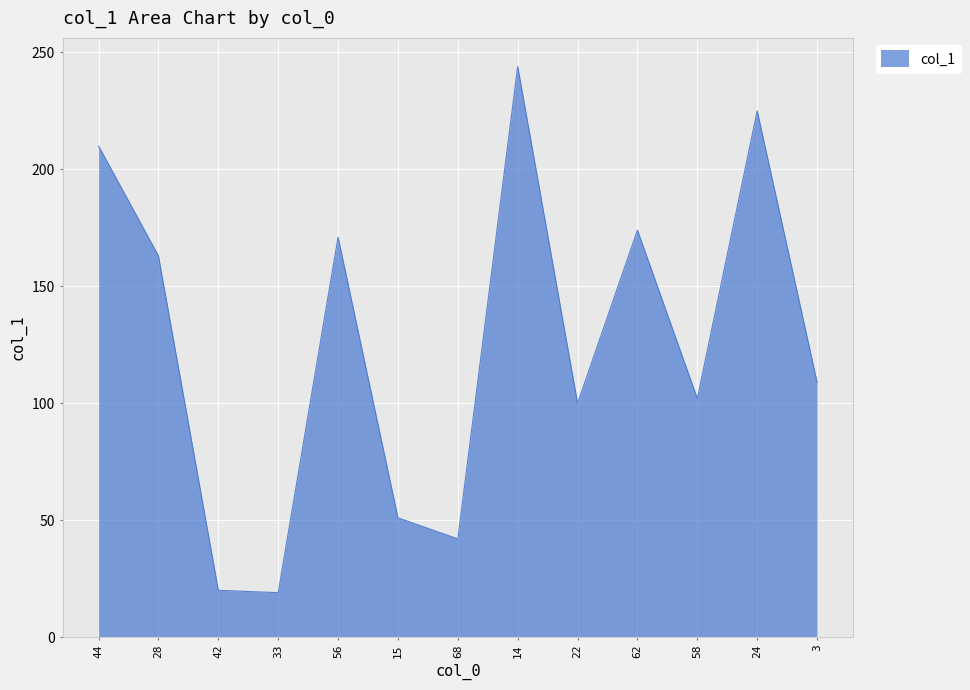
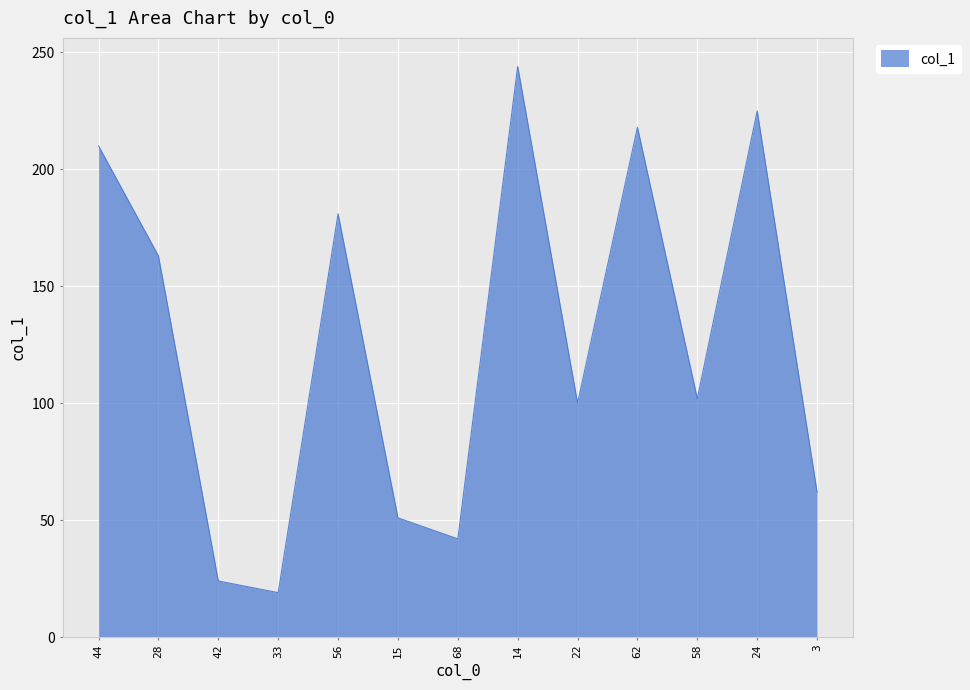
42: 20 -> 24
56: 171 -> 181
62: 174 -> 218
3: 109 -> 62
